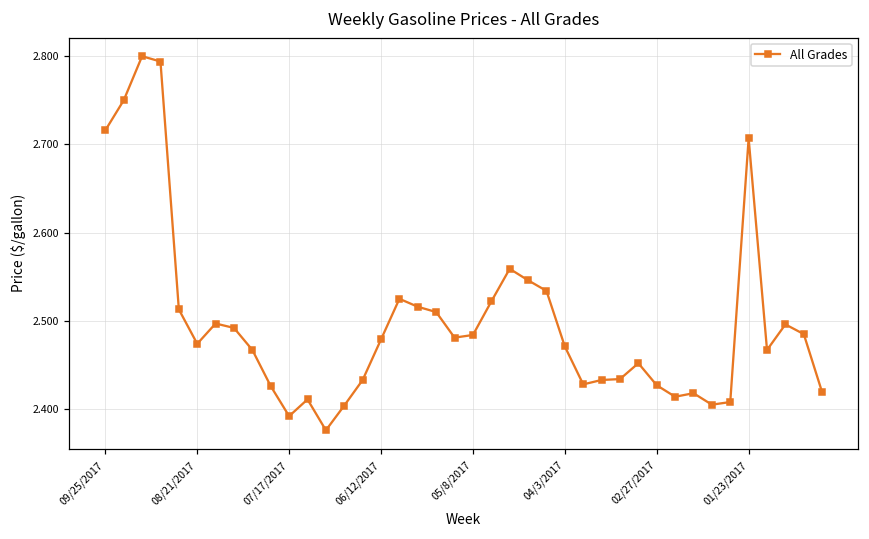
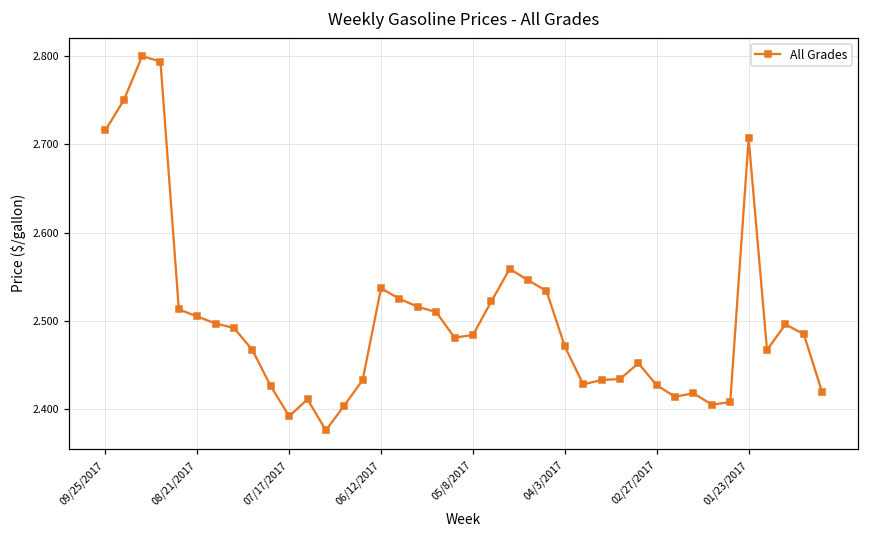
08/21/2017: 2.47 -> 2.51
06/12/2017: 2.48 -> 2.54
